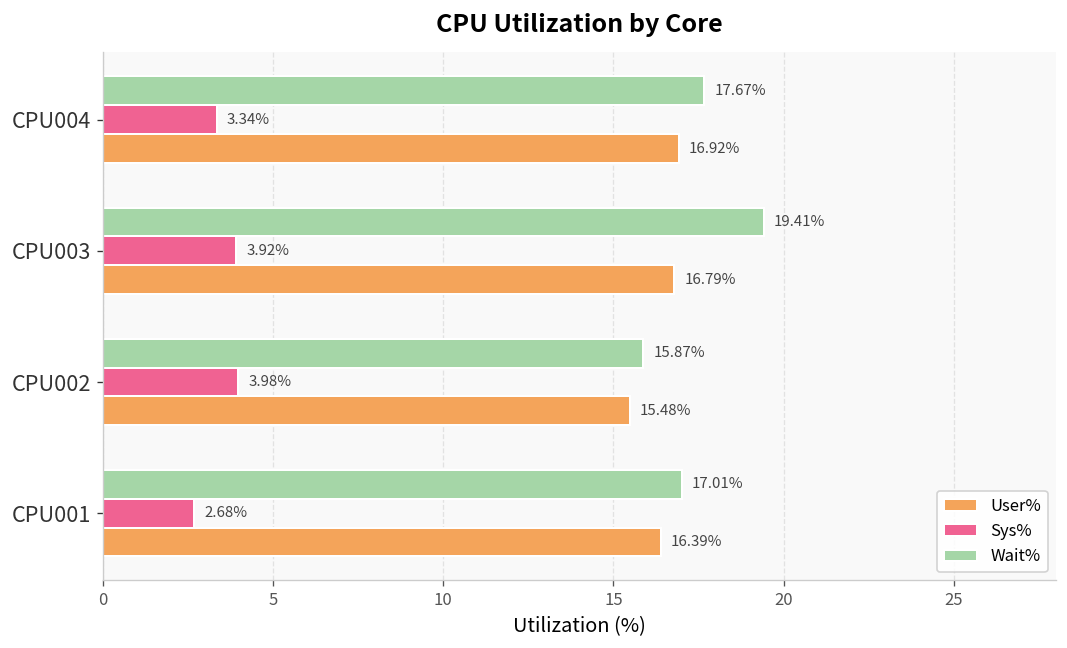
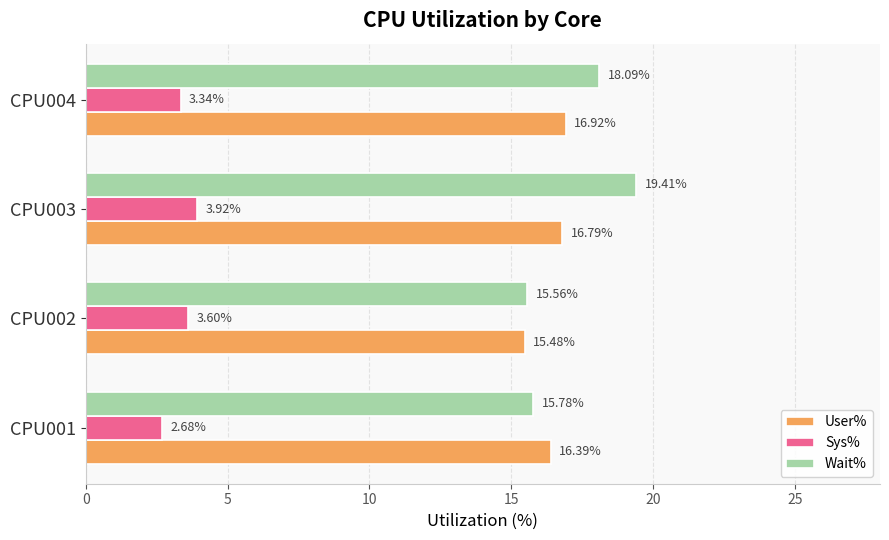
Wait%, CPU004: 17.67% -> 18.09%
Wait%, CPU002: 15.87% -> 15.56%
Sys%, CPU002: 3.98% -> 3.60%
Wait%, CPU001: 17.01% -> 15.78%
